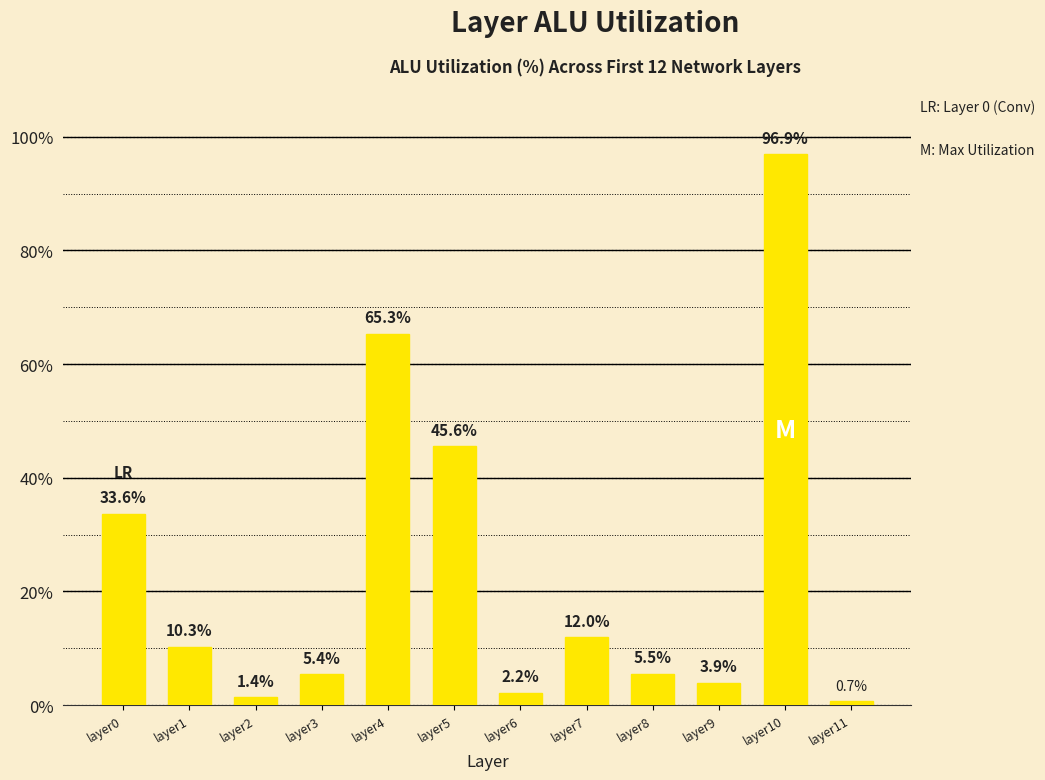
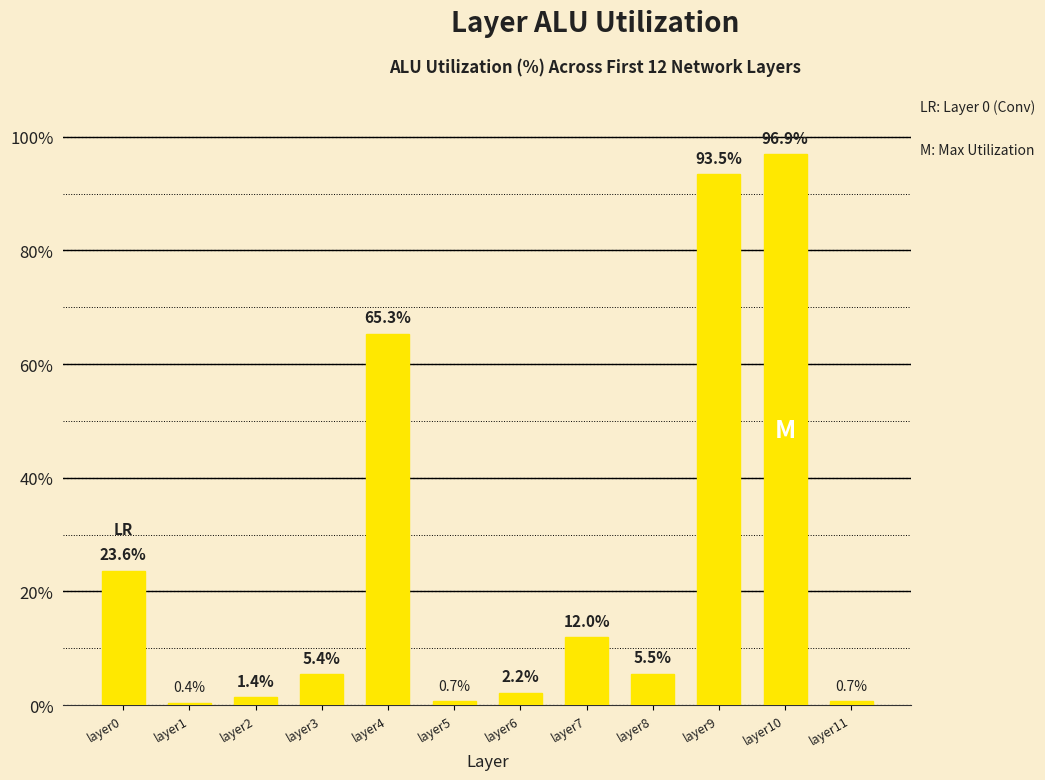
layer0: 33.6% -> 23.6%
layer1: 10.3% -> 0.4%
layer5: 45.6% -> 0.7%
layer9: 3.9% -> 93.5%
